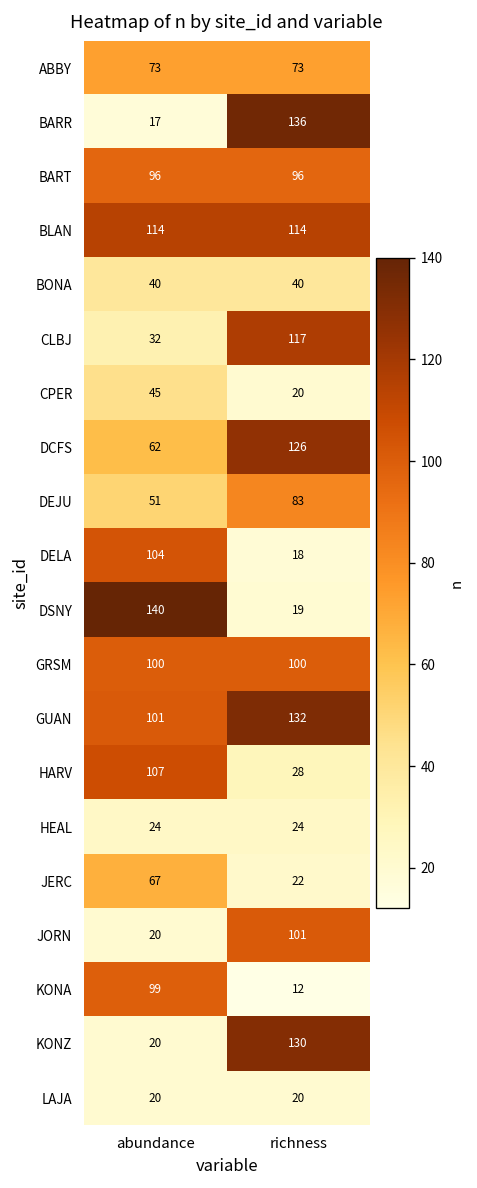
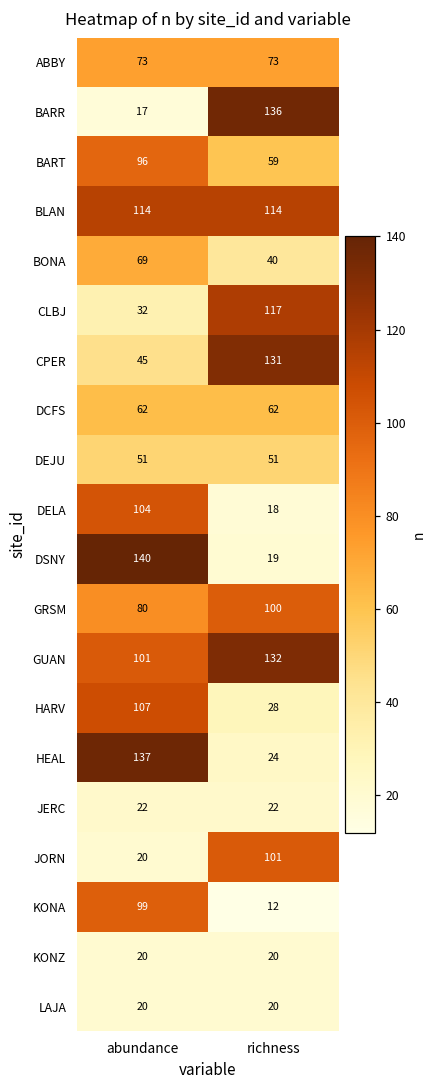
BART, richness: 96 -> 59
BONA, abundance: 40 -> 69
CPER, richness: 20 -> 131
DCFS, richness: 126 -> 62
DEJU, richness: 83 -> 51
GRSM, abundance: 100 -> 80
HEAL, abundance: 24 -> 137
JERC, abundance: 67 -> 22
KONZ, richness: 130 -> 20
